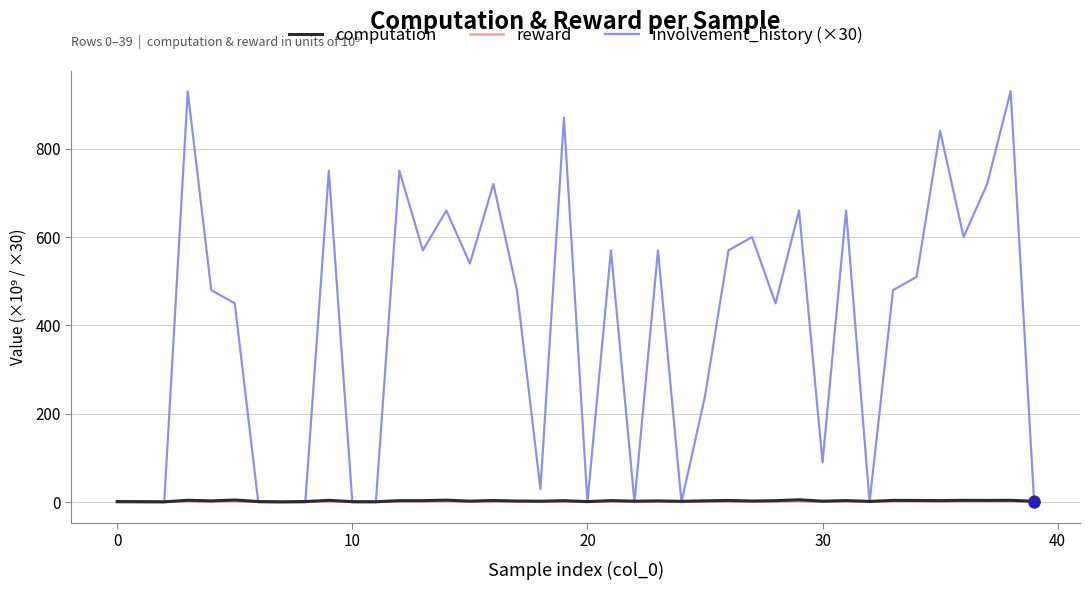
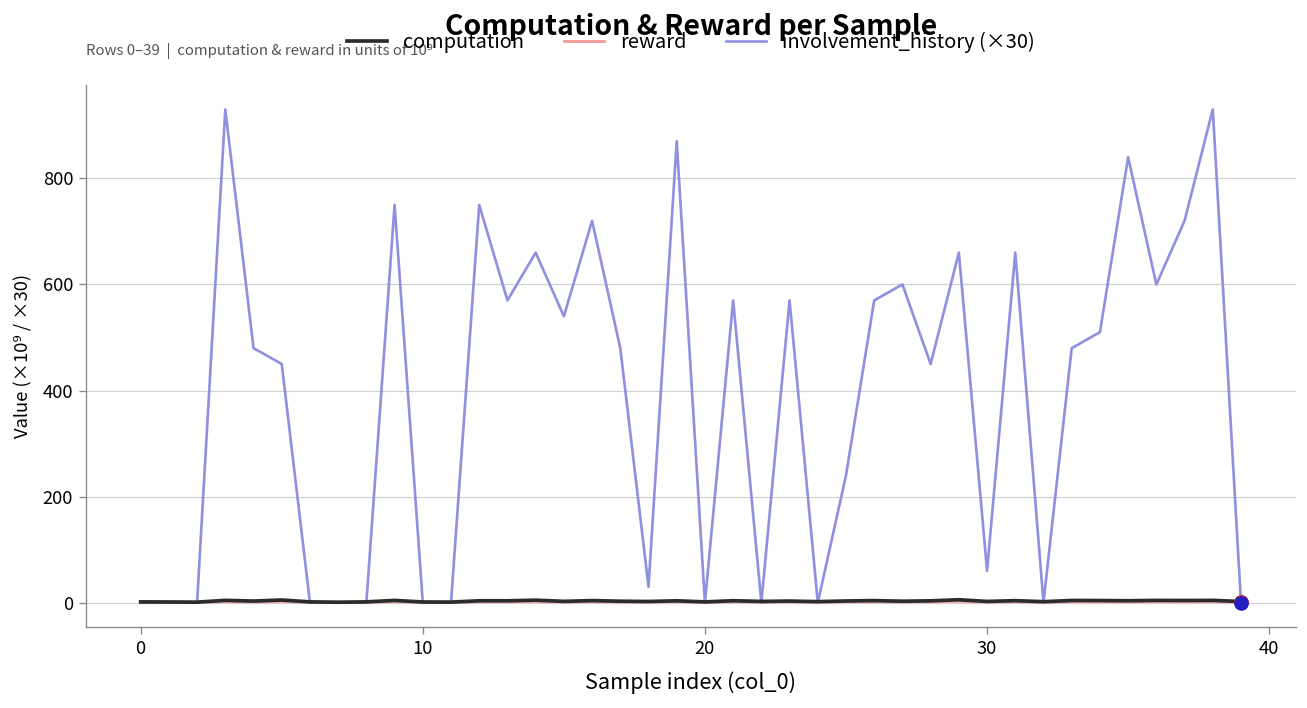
involvement_history (×30), 30: 90 -> 60
